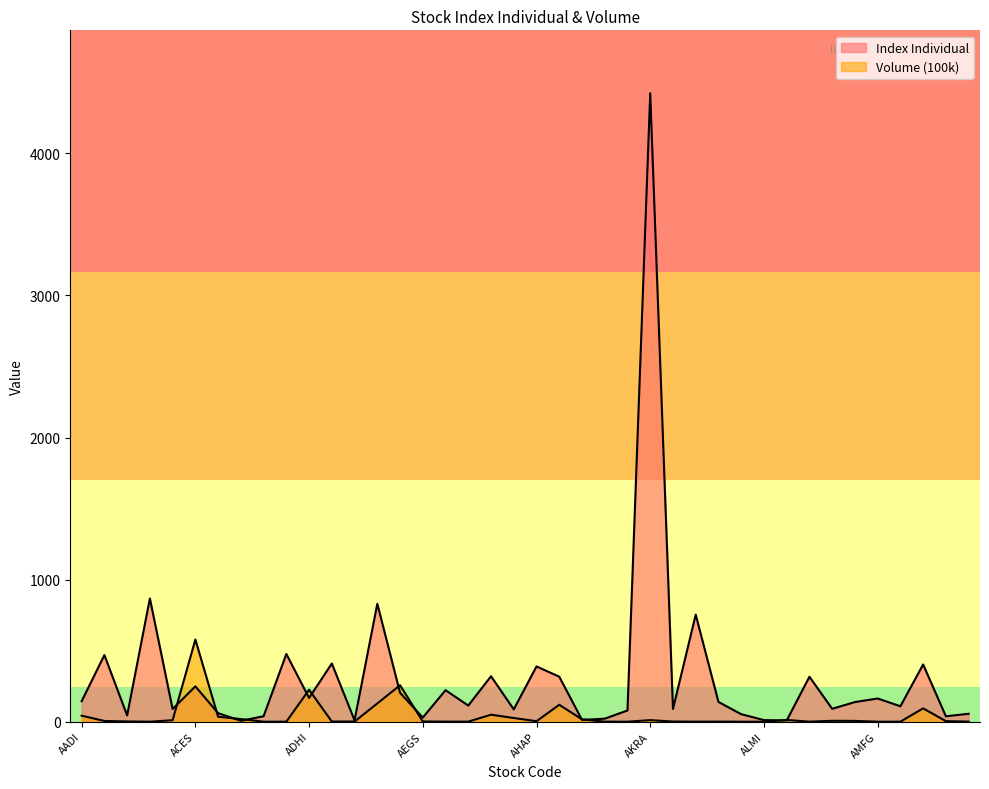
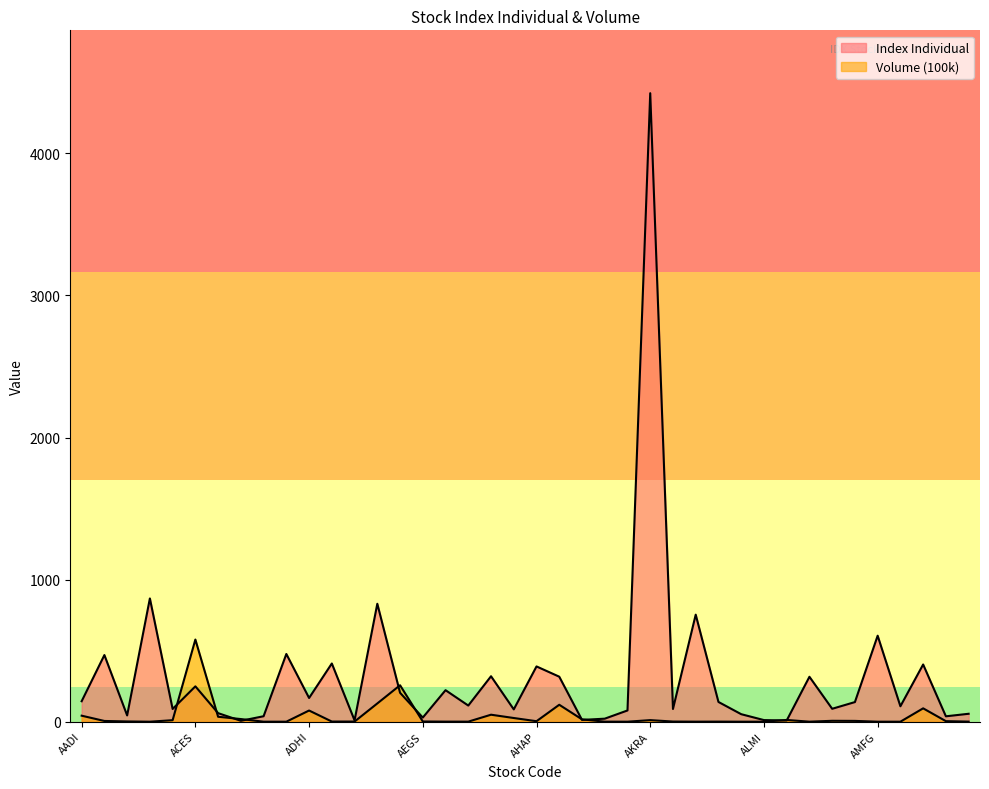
Volume (100k), ADHI: 220 -> 80
Index Individual, AMFG: 160 -> 610
